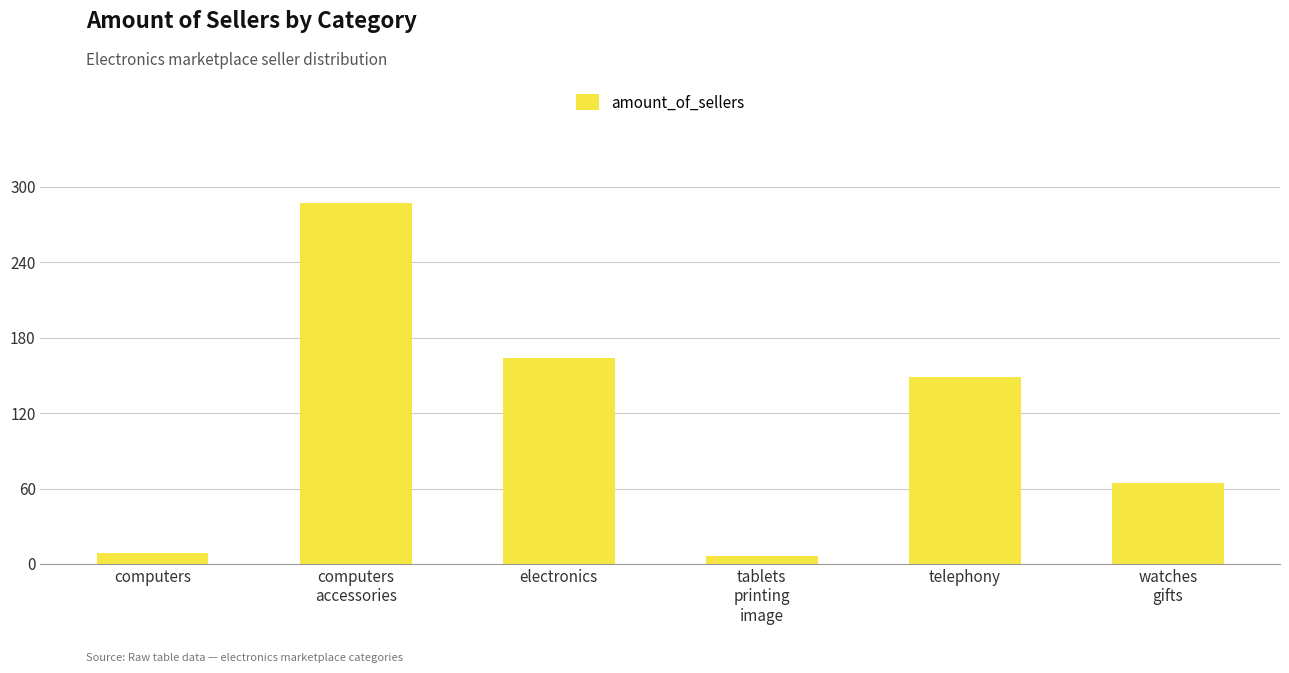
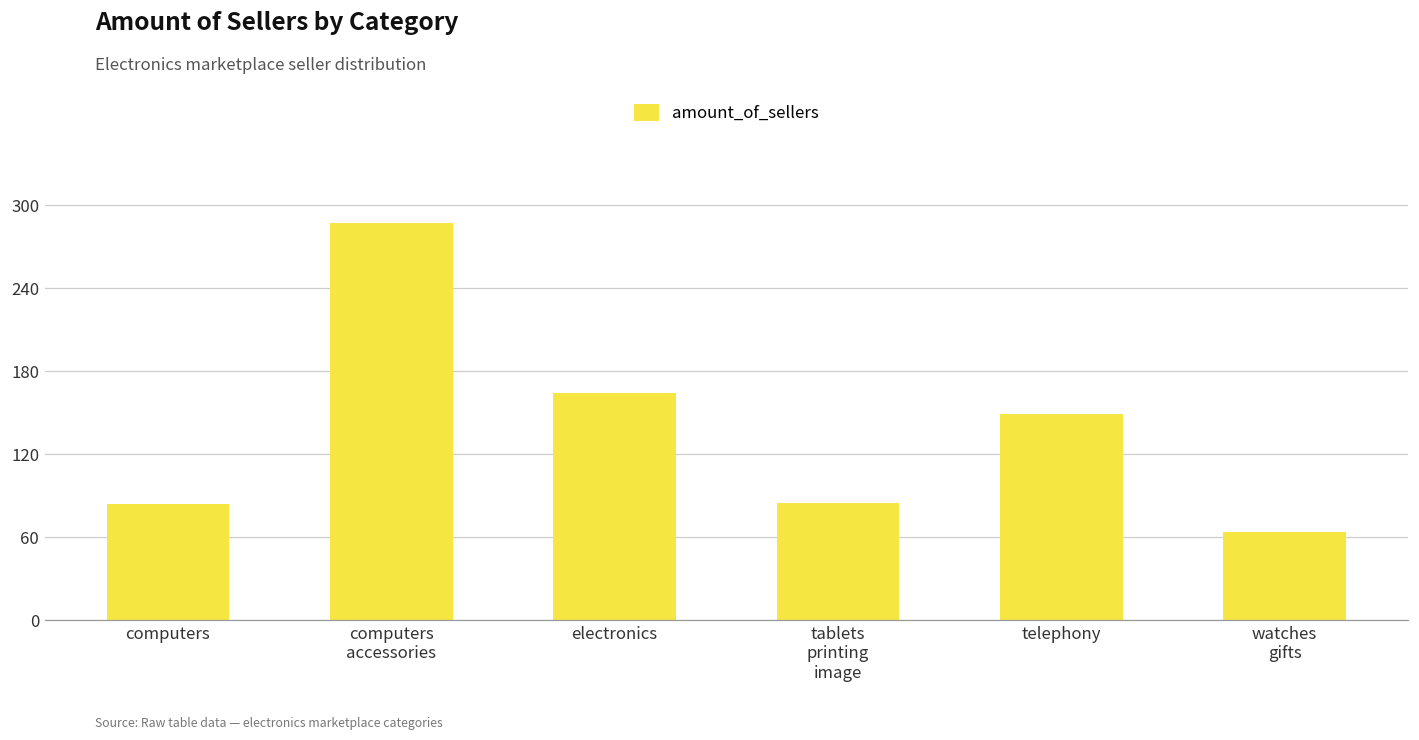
computers: 9 -> 84
tablets printing image: 6 -> 85
